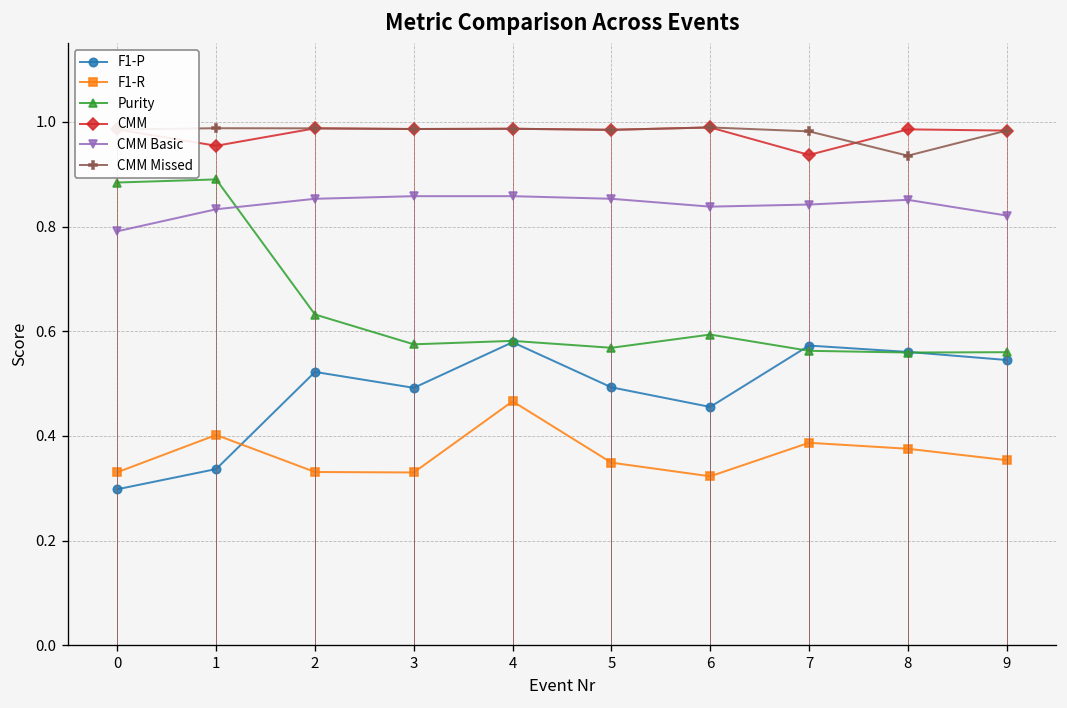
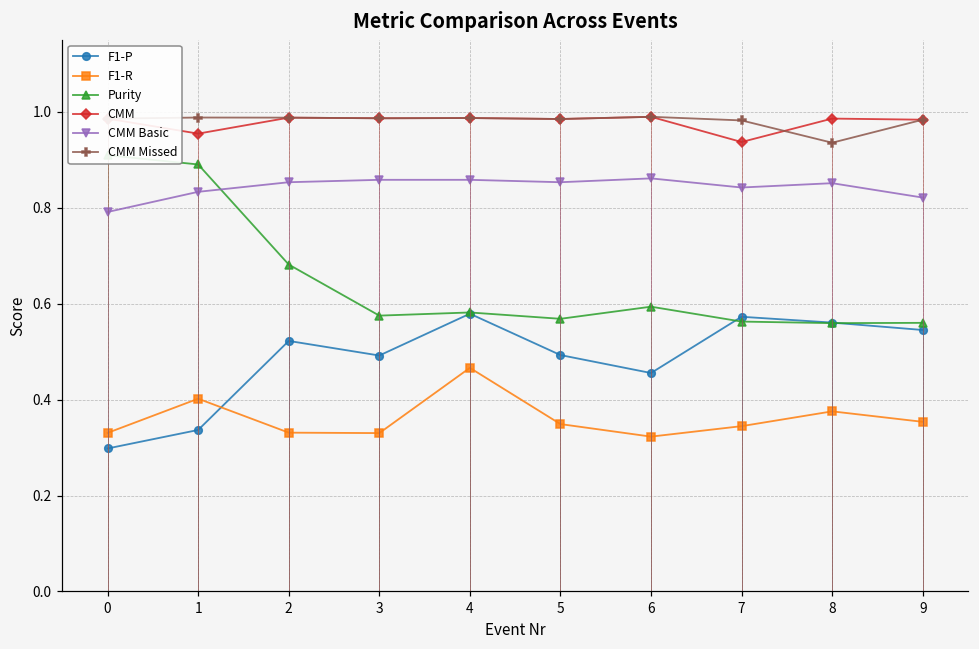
Purity, 0: 0.88 -> 0.91
Purity, 2: 0.63 -> 0.68
CMM Basic, 6: 0.84 -> 0.86
F1-R, 7: 0.39 -> 0.34
